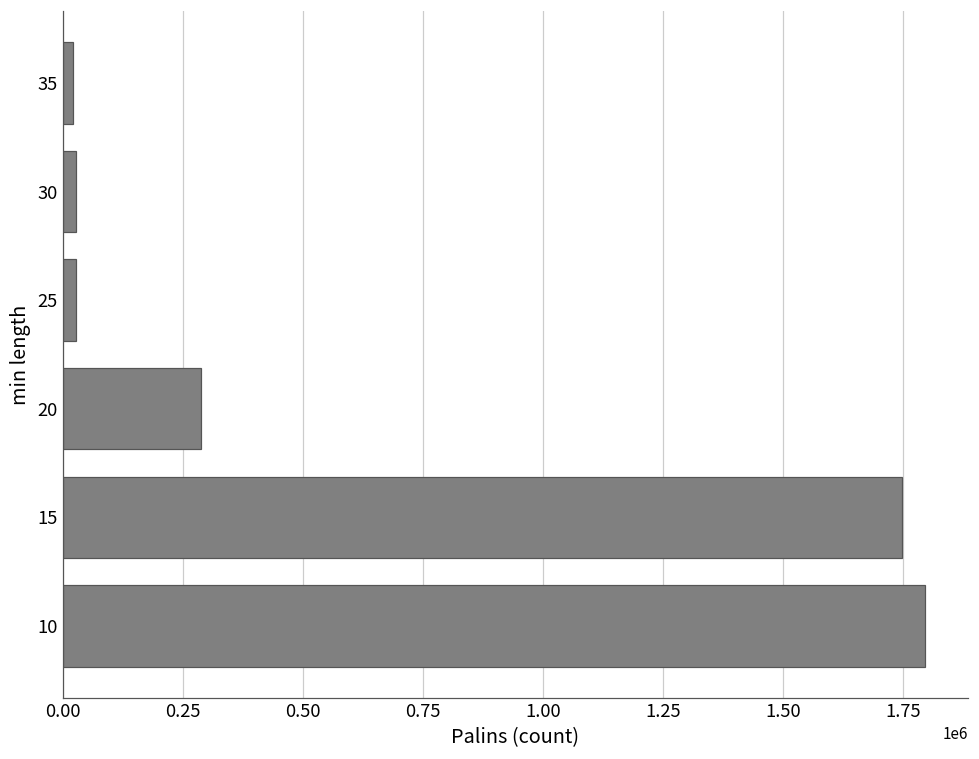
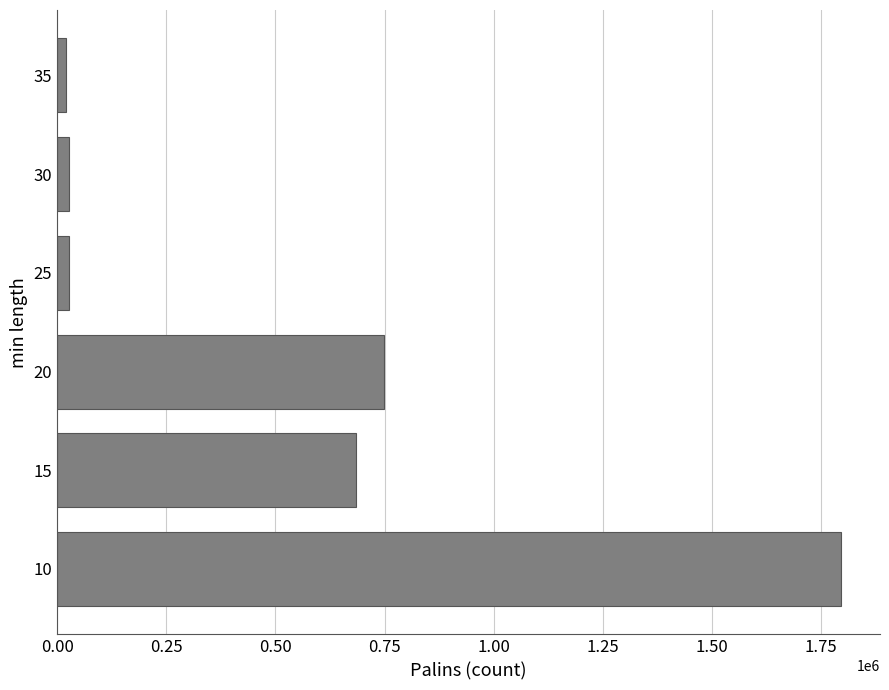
20: 290000 -> 750000
15: 1750000 -> 680000
